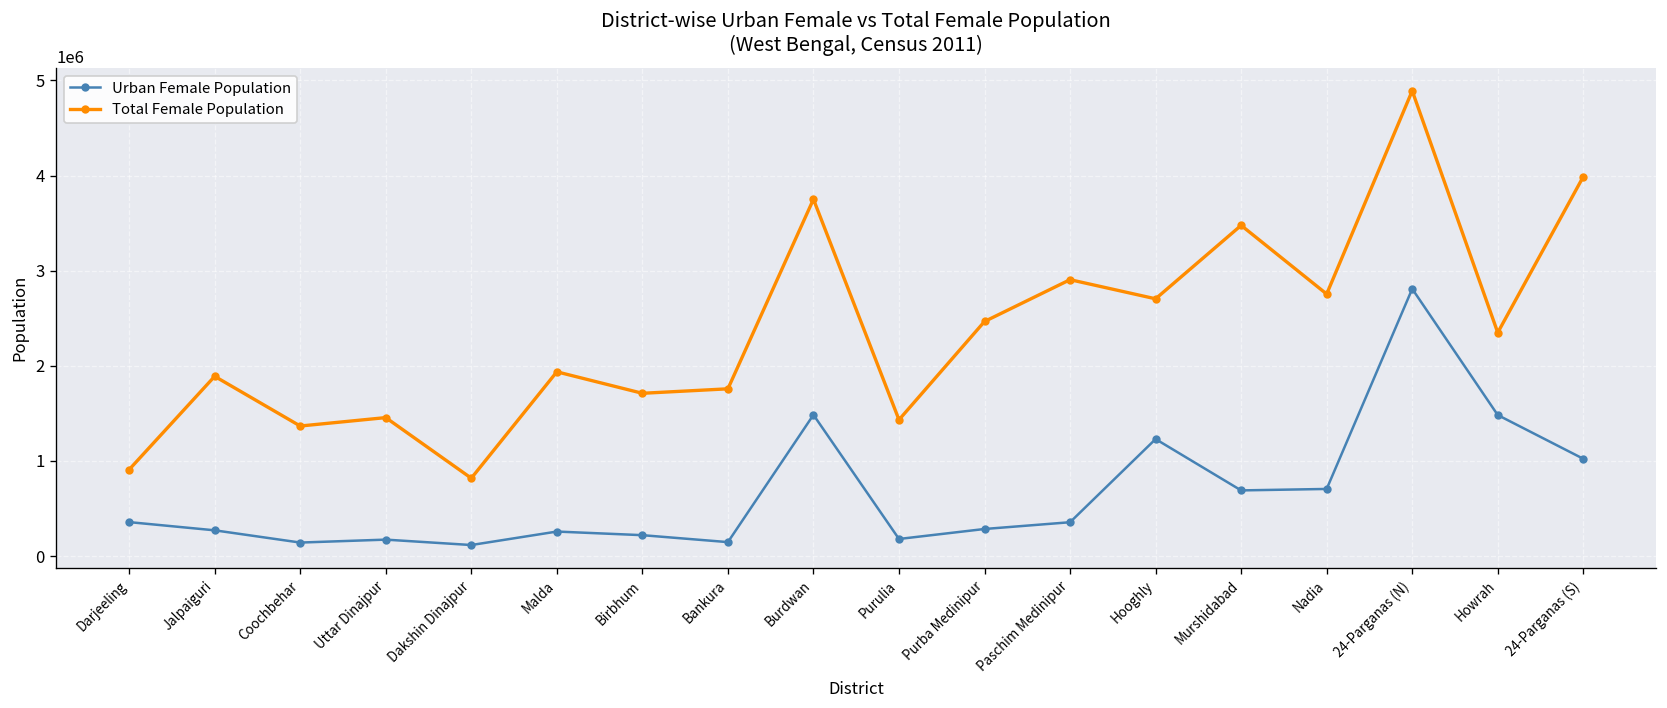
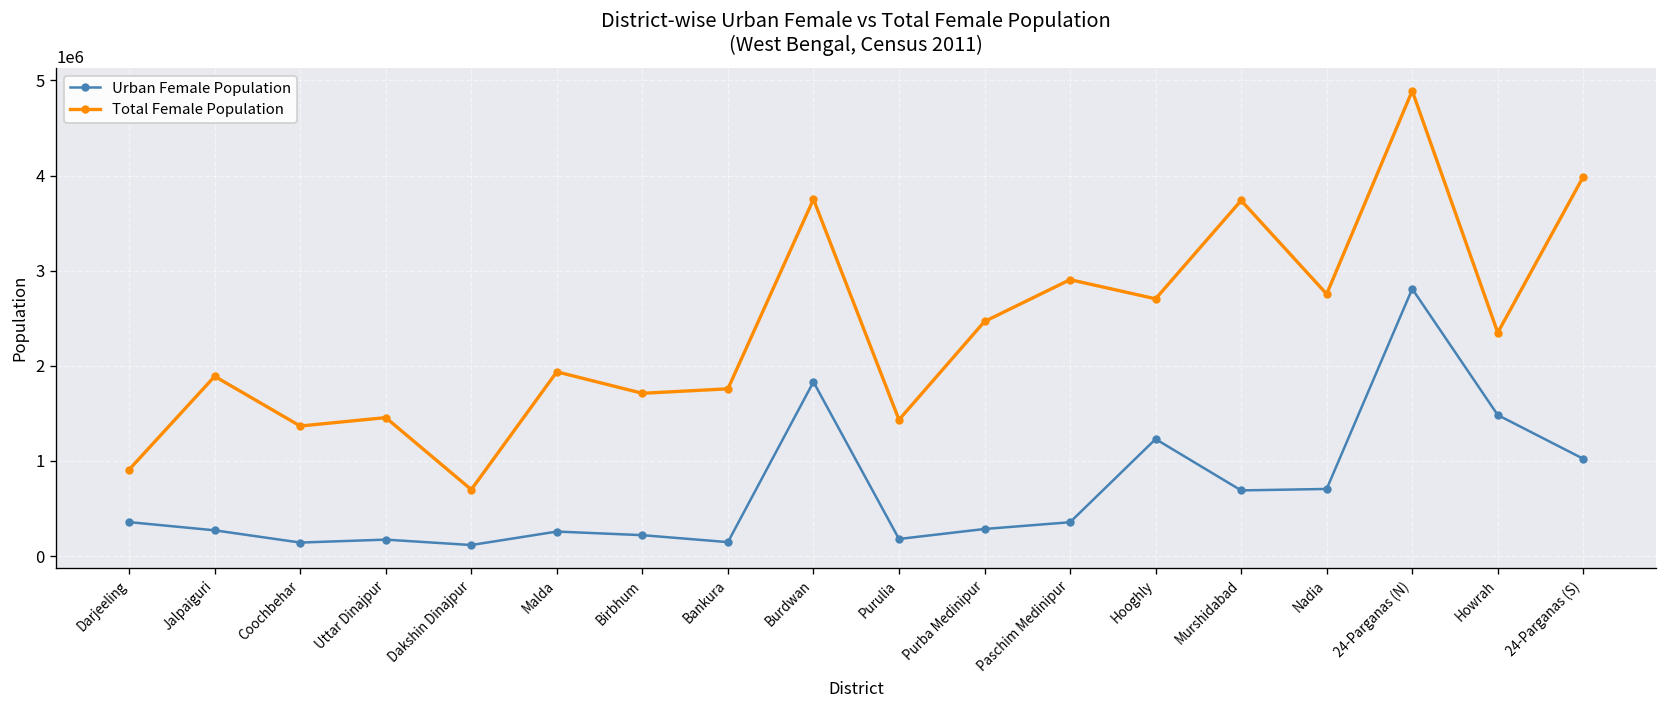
Total Female Population, Dakshin Dinajpur: 800000 -> 700000
Urban Female Population, Burdwan: 1500000 -> 1800000
Total Female Population, Murshidabad: 3500000 -> 3700000
